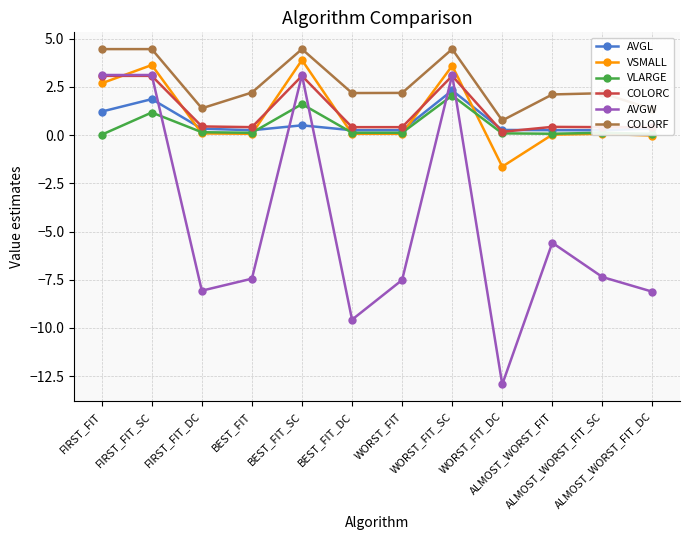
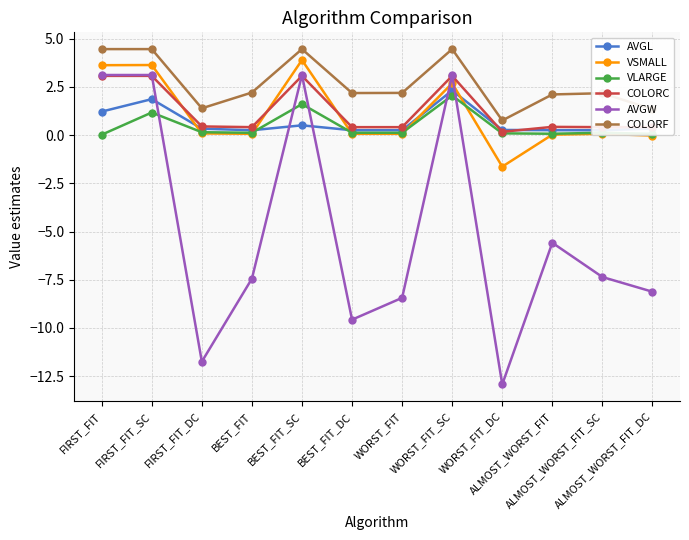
VSMALL, FIRST_FIT: 2.7 -> 3.6
AVGW, FIRST_FIT_DC: -8.1 -> -11.7
AVGW, WORST_FIT: -7.5 -> -8.4
VSMALL, WORST_FIT_SC: 3.6 -> 2.7
